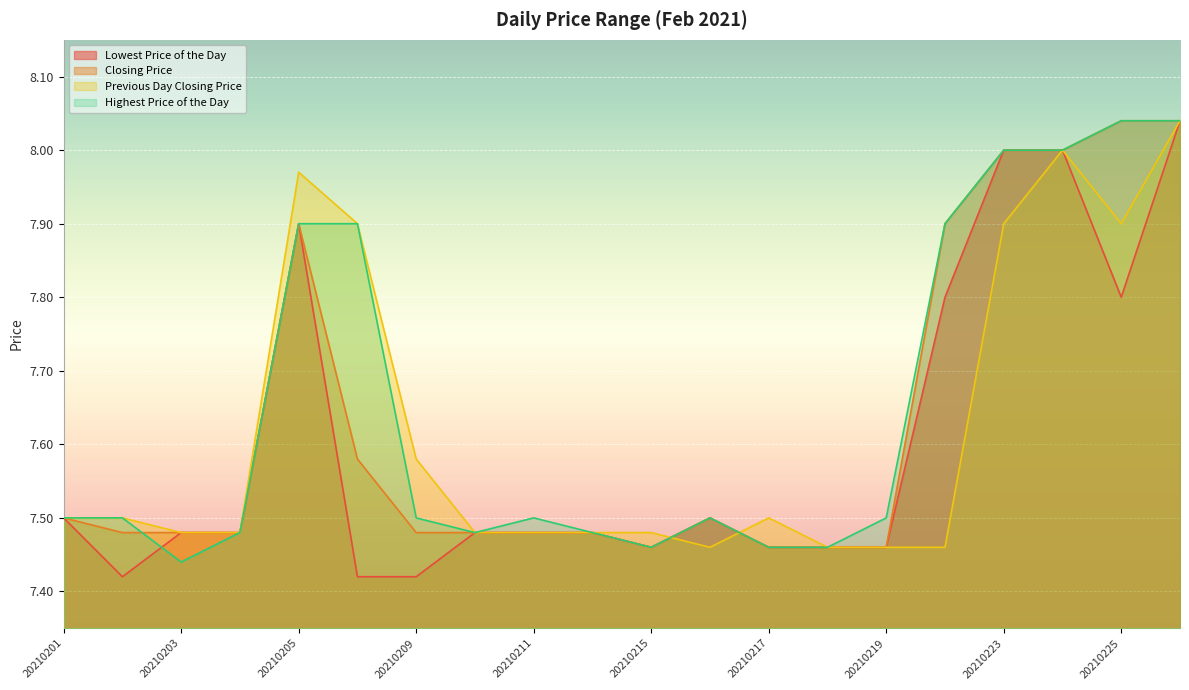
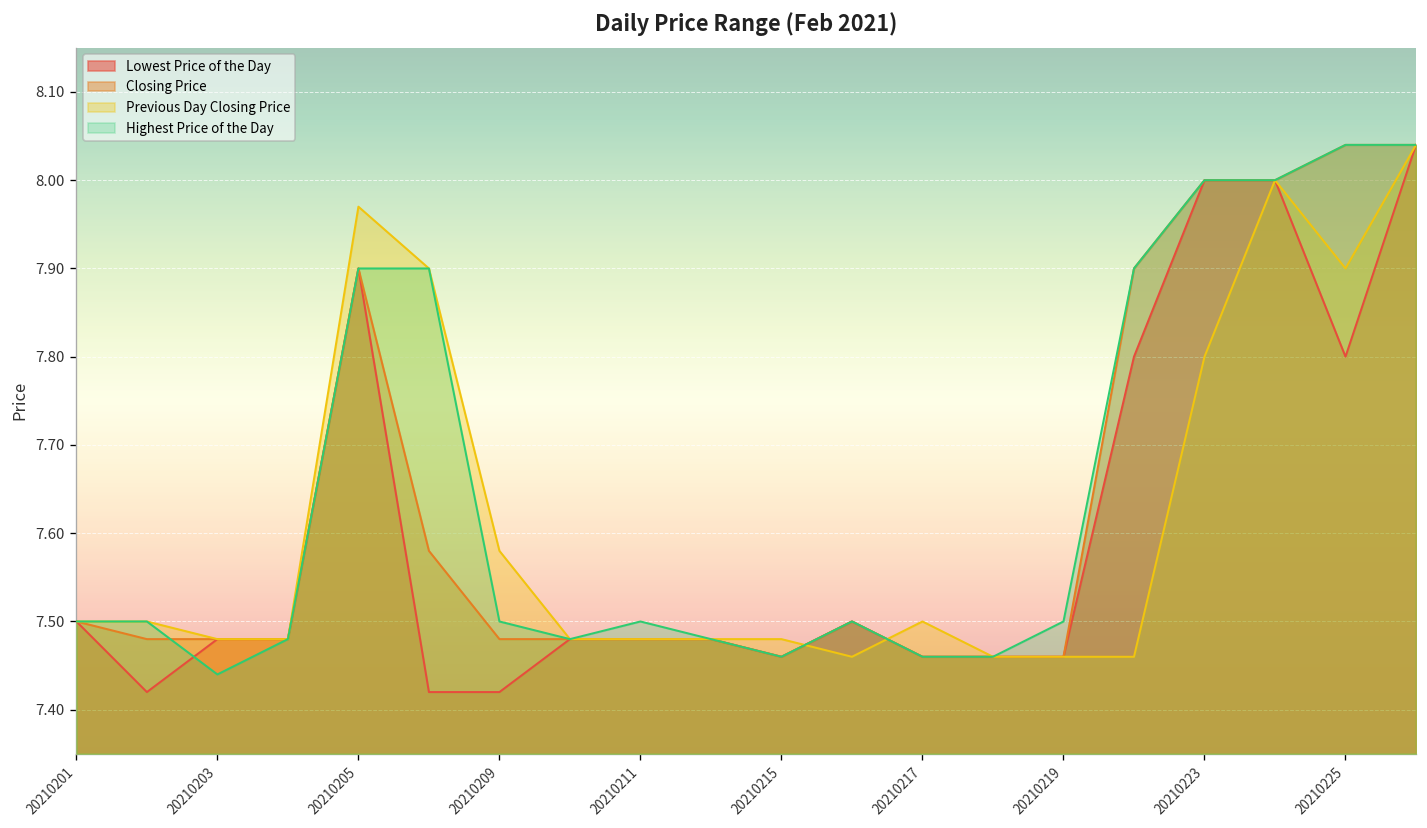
Previous Day Closing Price, 20210223: 7.9 -> 7.8
